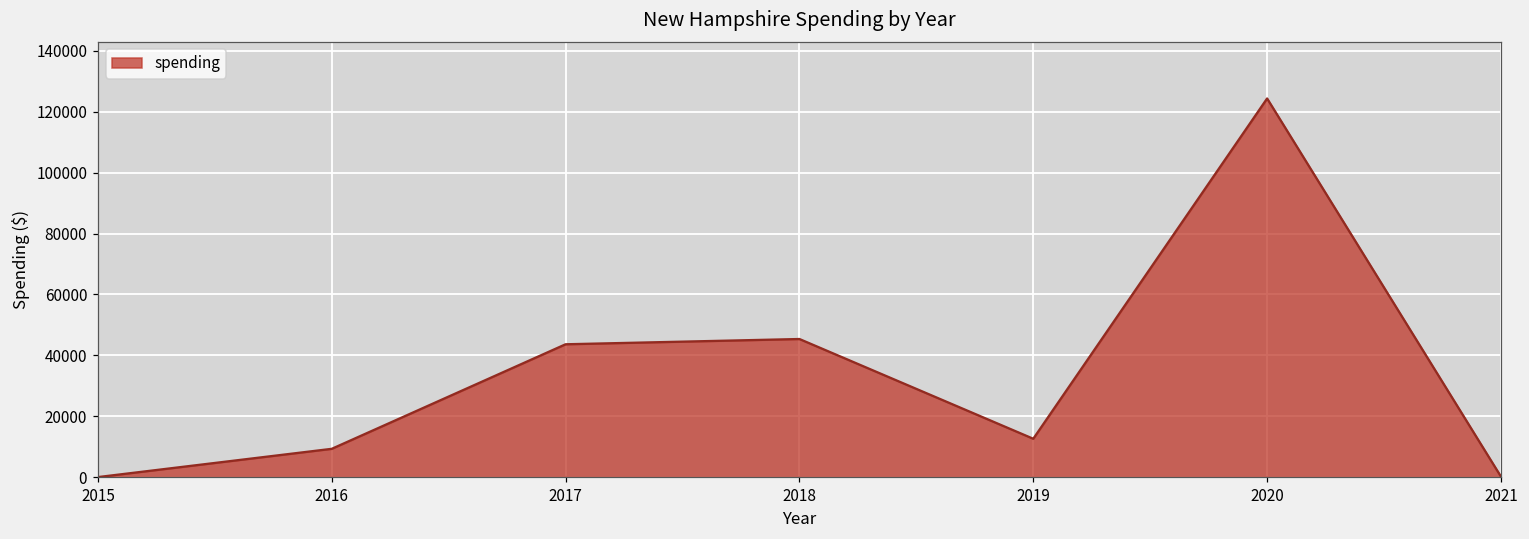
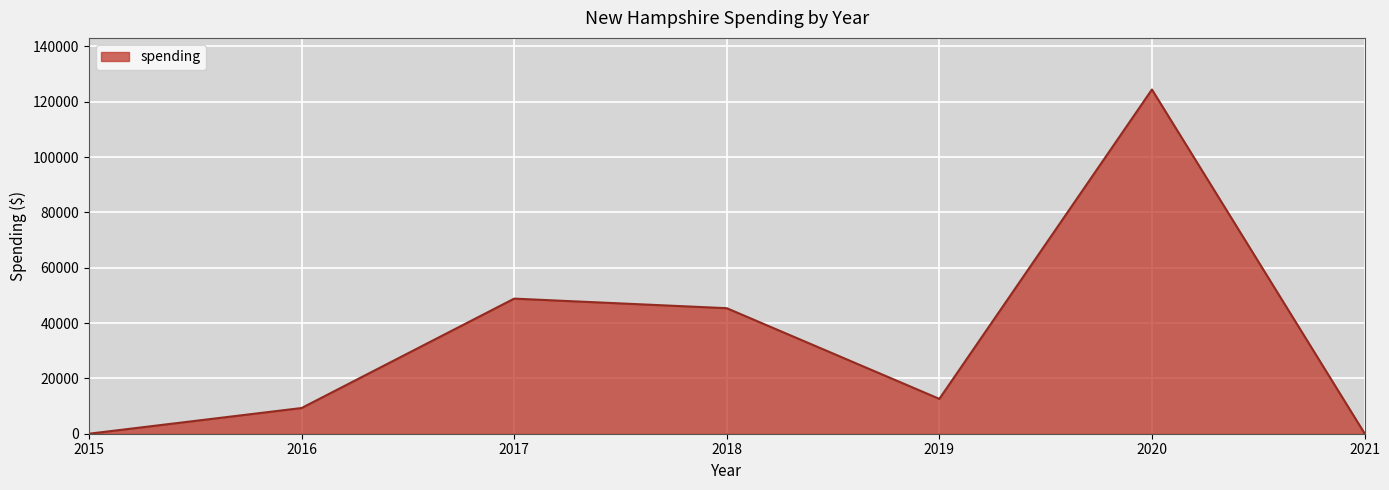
2017: 44000 -> 49000
